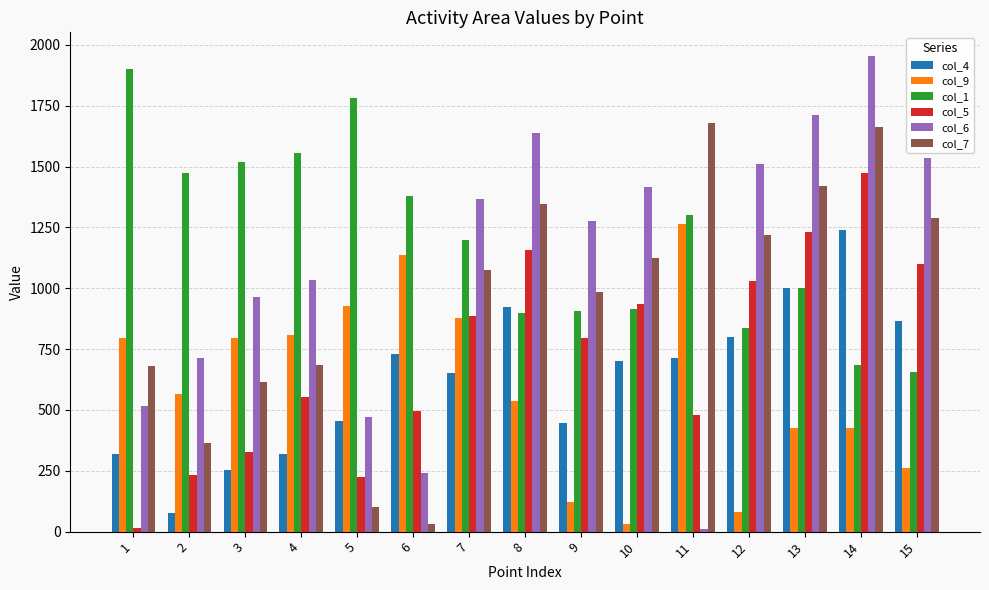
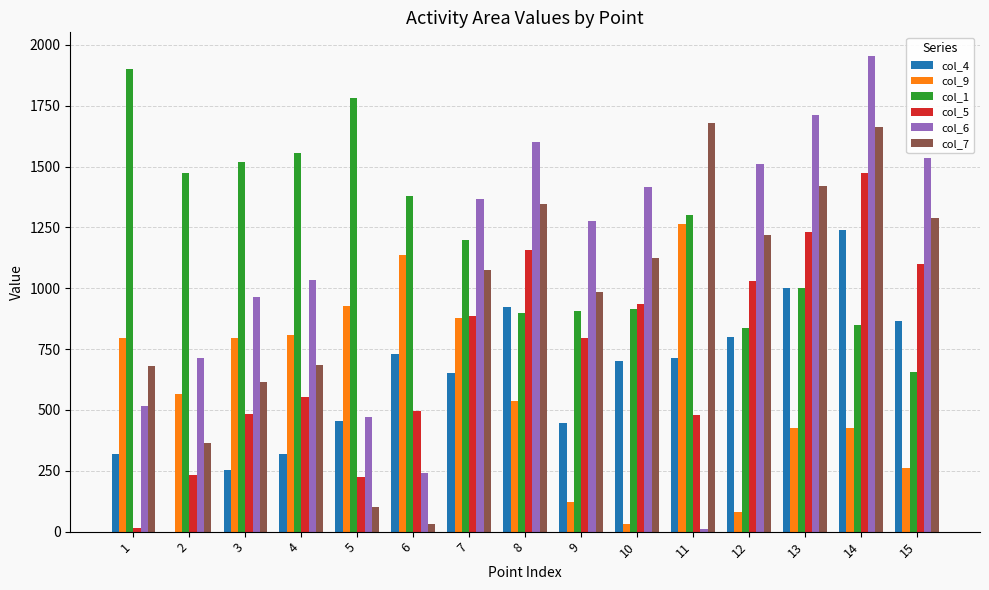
col_4, 2: 80 -> 0
col_5, 3: 330 -> 490
col_6, 8: 1640 -> 1600
col_1, 14: 680 -> 850
